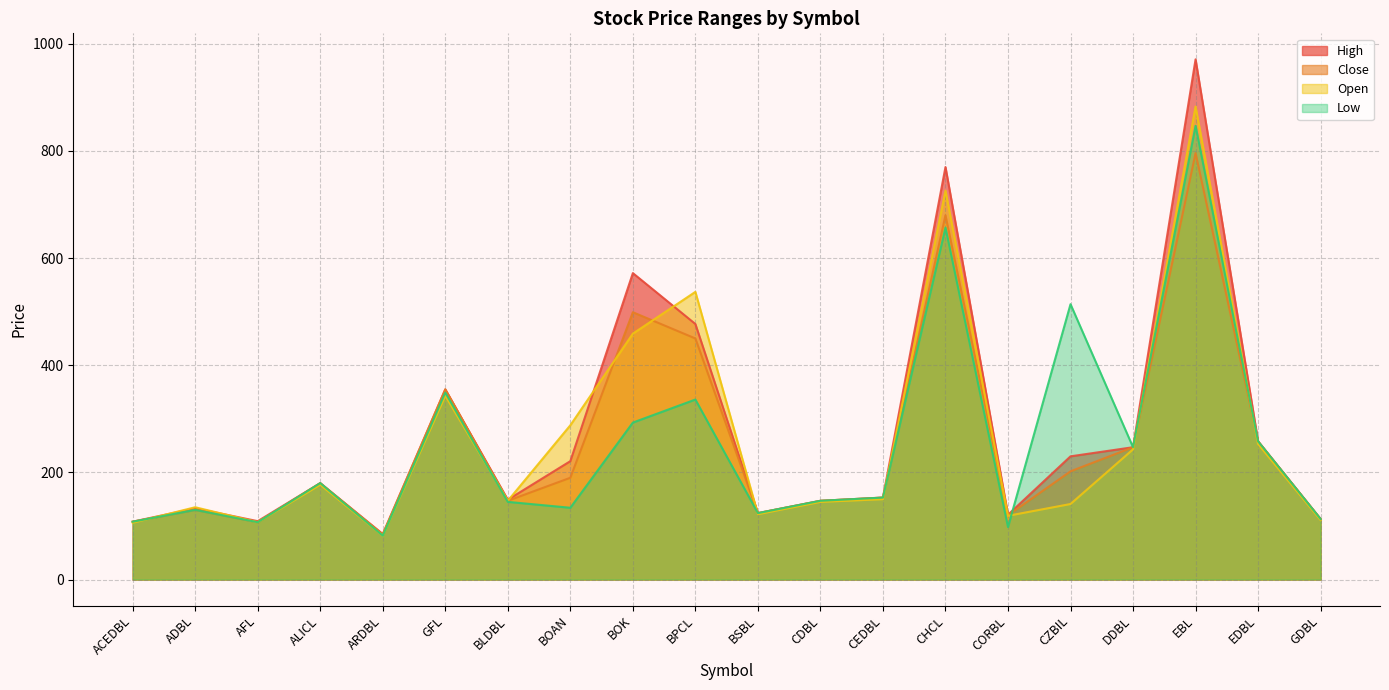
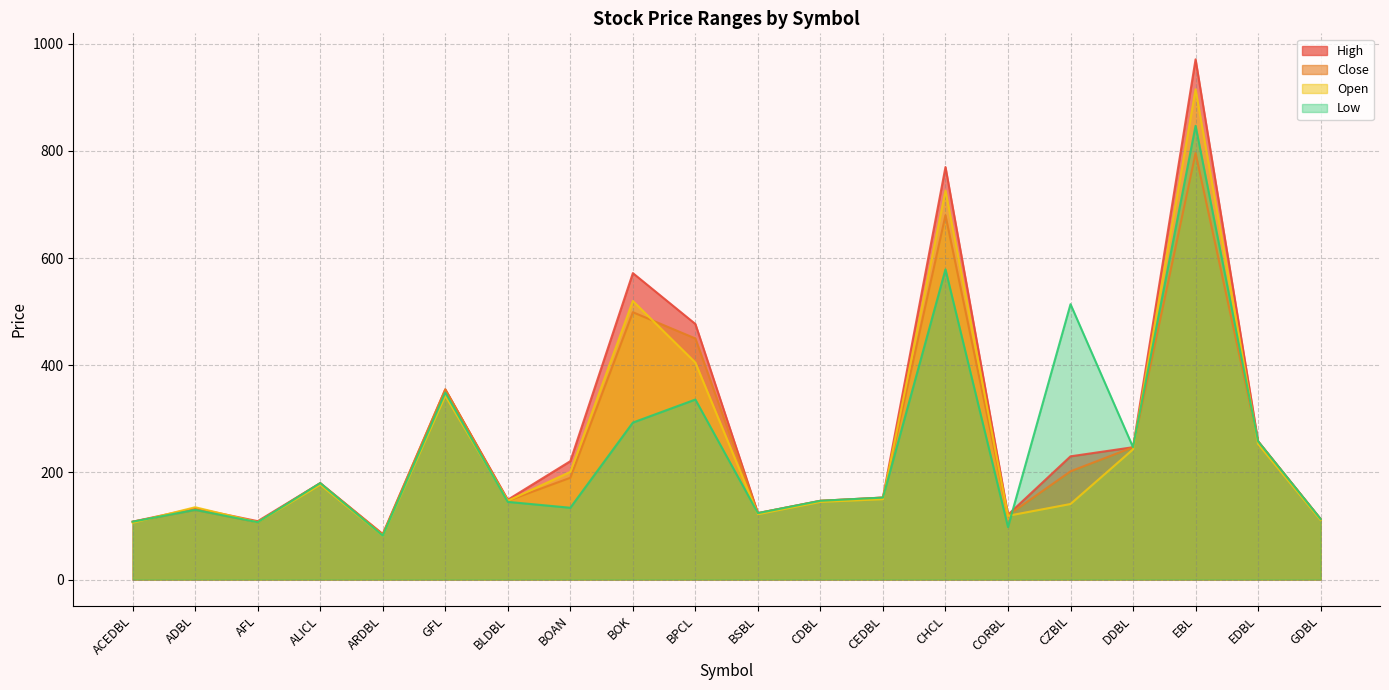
Open, BOAN: 290 -> 200
Open, BOK: 460 -> 520
Open, BPCL: 540 -> 410
Low, CHCL: 660 -> 580
Open, EBL: 880 -> 920
